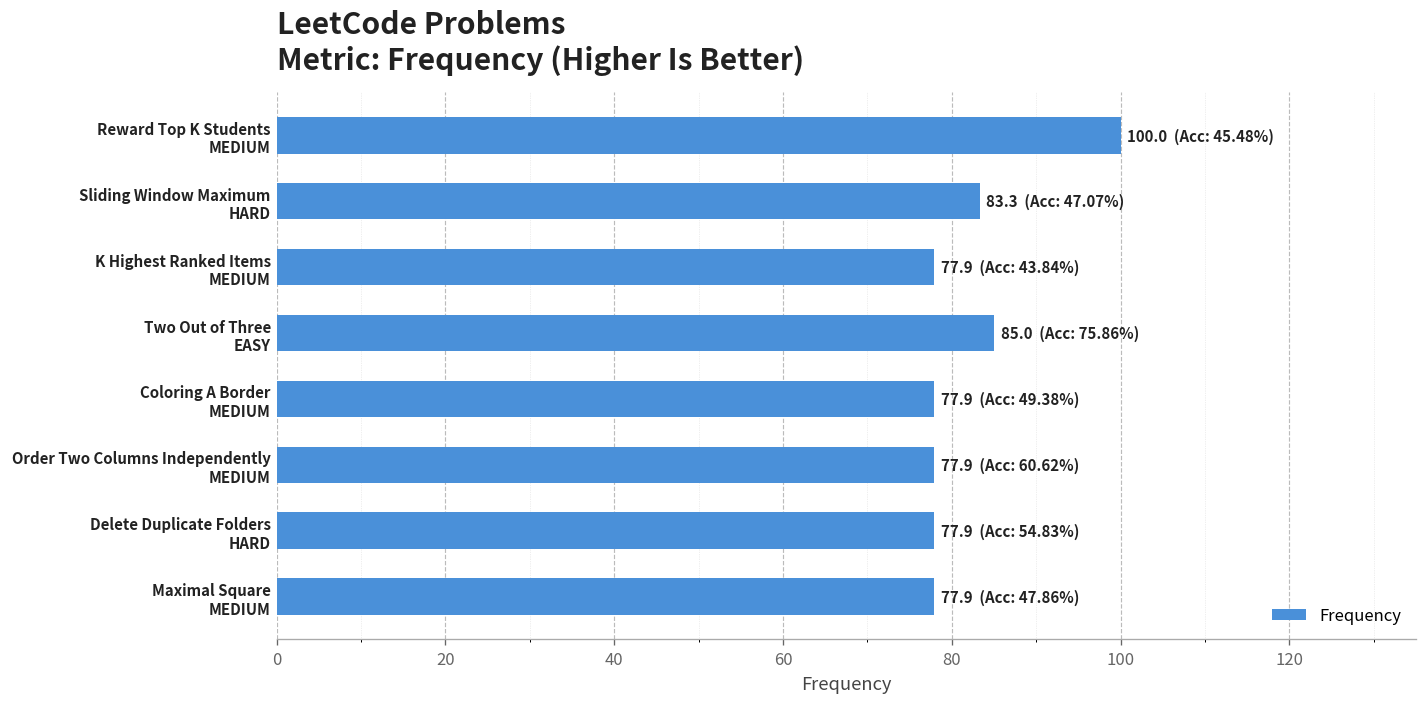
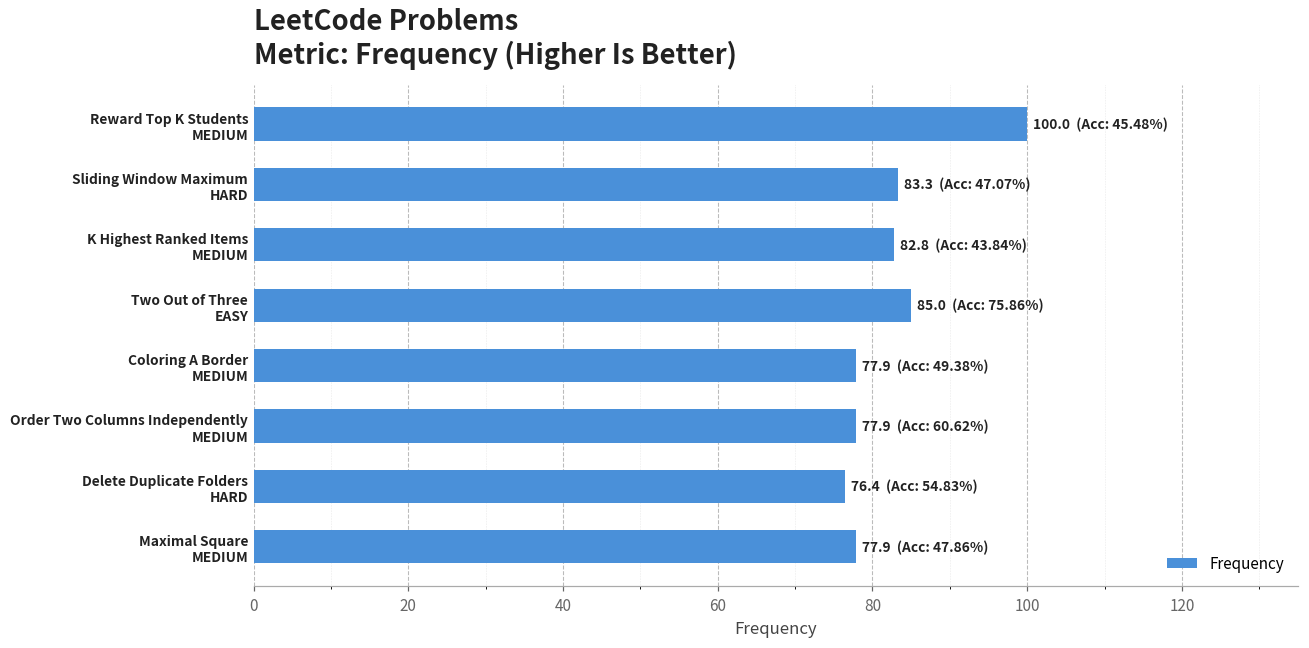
K Highest Ranked Items MEDIUM: 77.9 -> 82.8
Delete Duplicate Folders HARD: 77.9 -> 76.4
